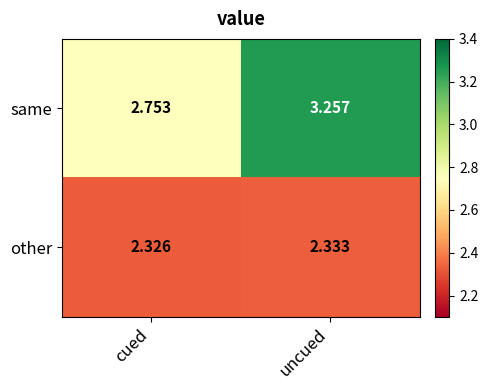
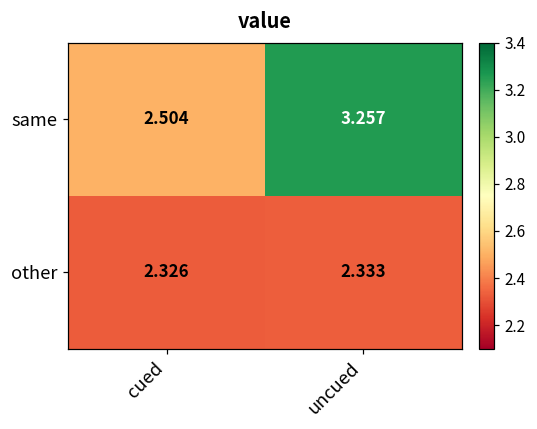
same, cued: 2.753 -> 2.504
